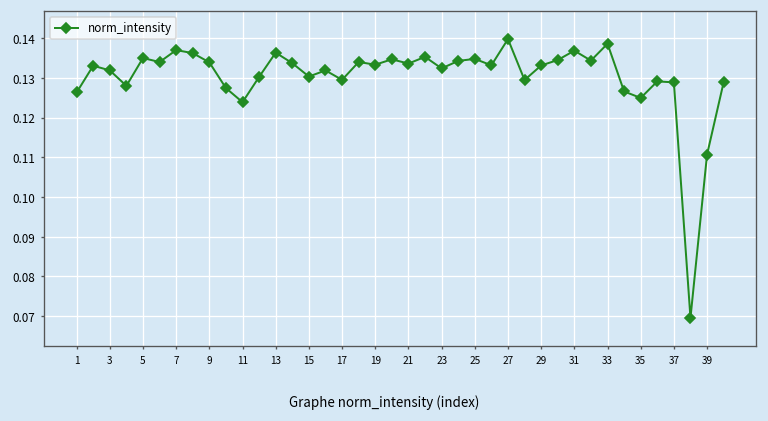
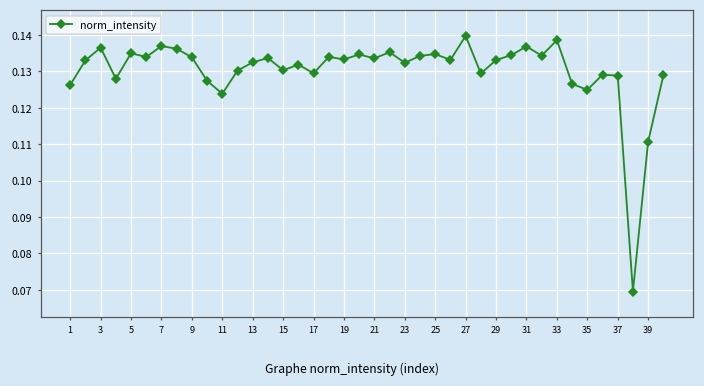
3: 0.132 -> 0.137
13: 0.136 -> 0.133
